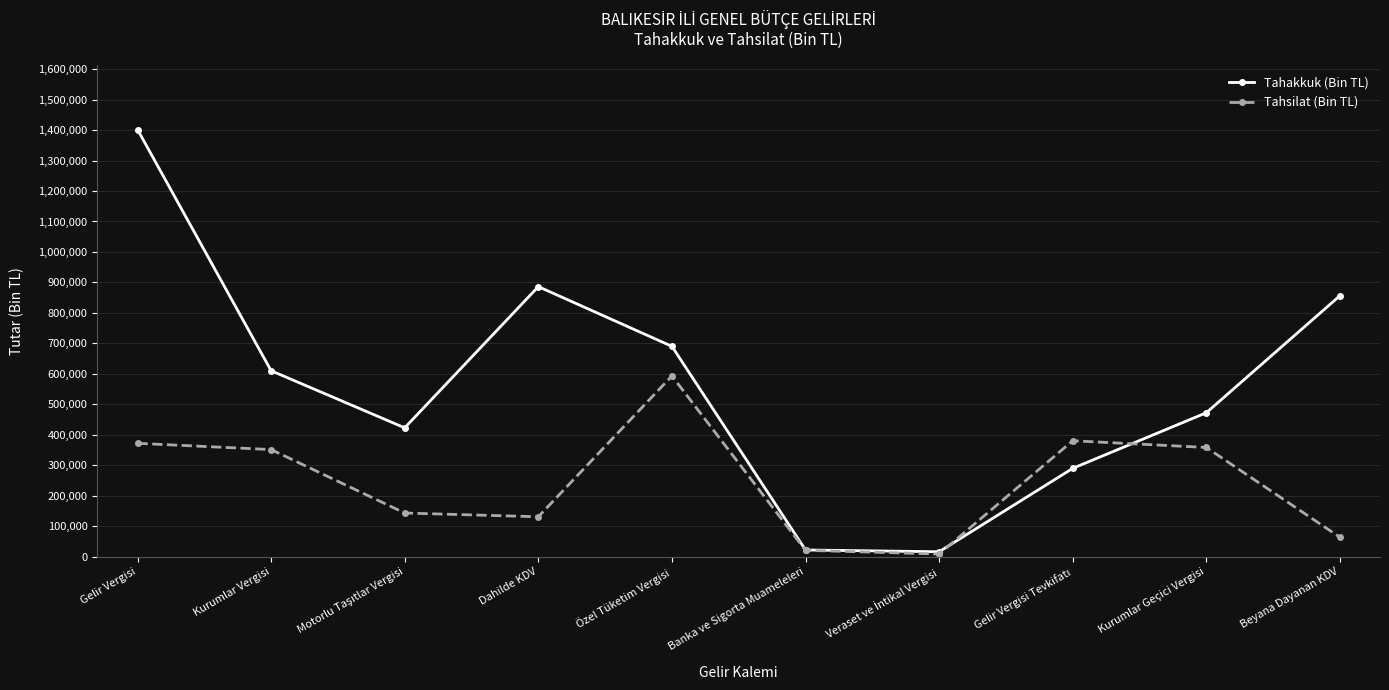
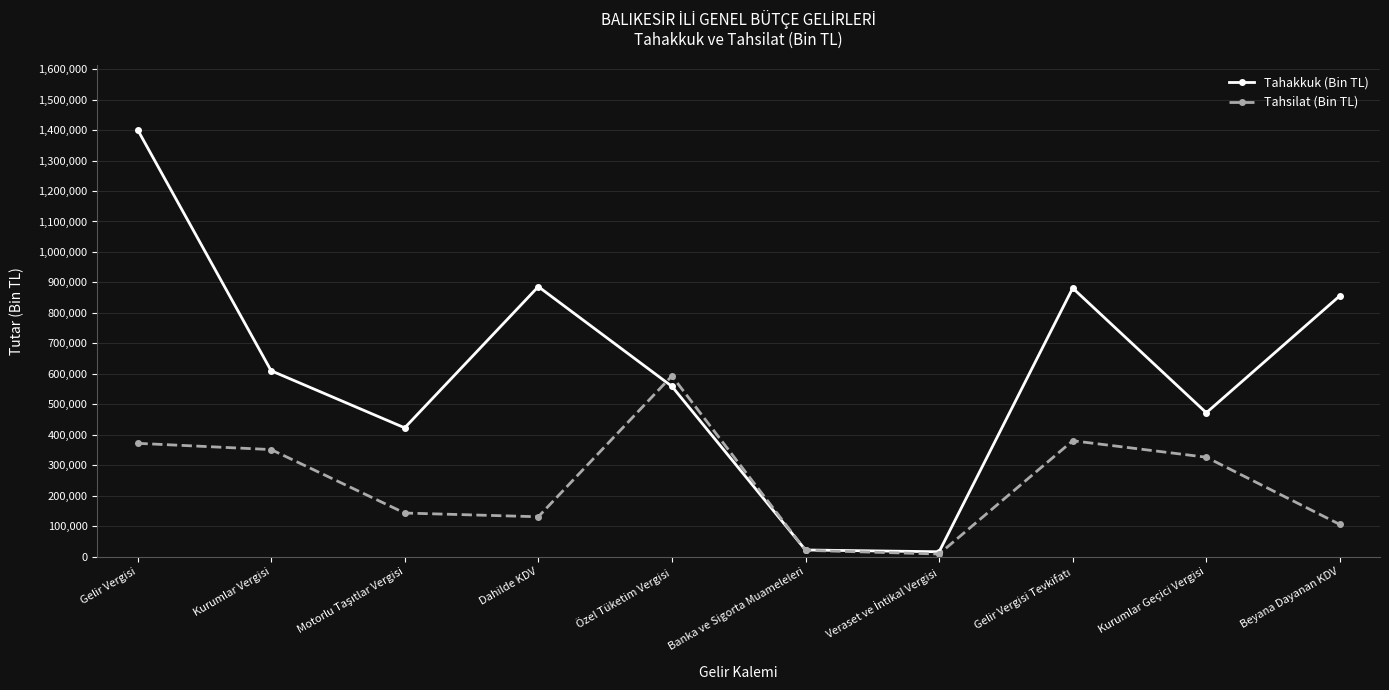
Tahakkuk (Bin TL), Özel Tüketim Vergisi: 690,000 -> 560,000
Tahakkuk (Bin TL), Gelir Vergisi Tevkifatı: 290,000 -> 880,000
Tahsilat (Bin TL), Kurumlar Geçici Vergisi: 360,000 -> 330,000
Tahsilat (Bin TL), Beyana Dayanan KDV: 60,000 -> 110,000
